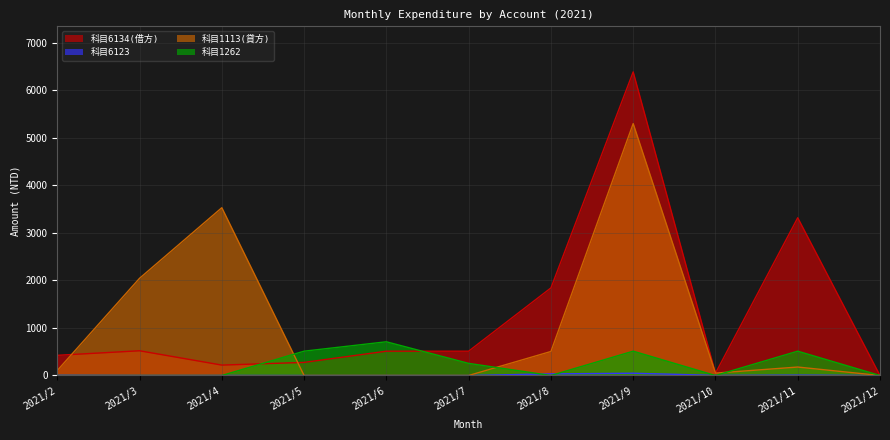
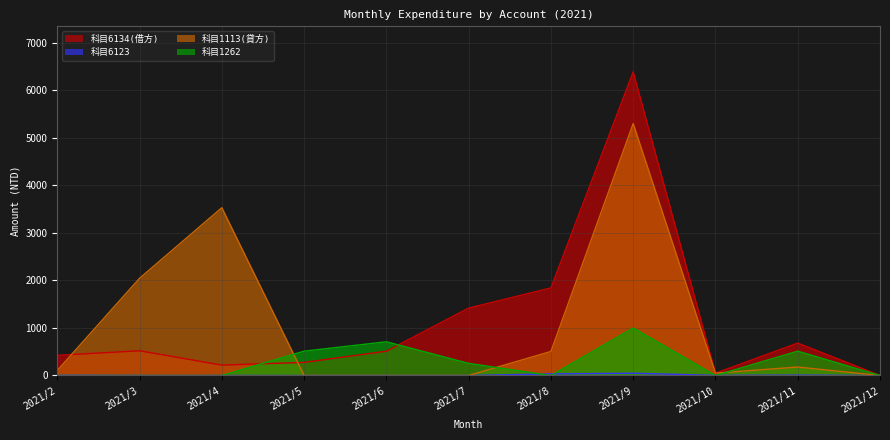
科目6134(借方), 2021/7: 500 -> 1400
科目1262, 2021/9: 500 -> 1000
科目6134(借方), 2021/11: 3300 -> 700
